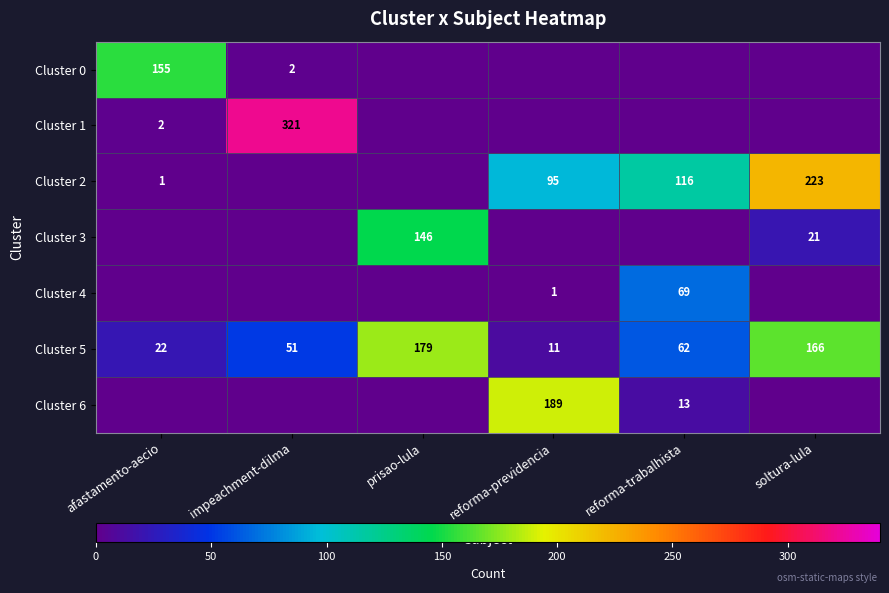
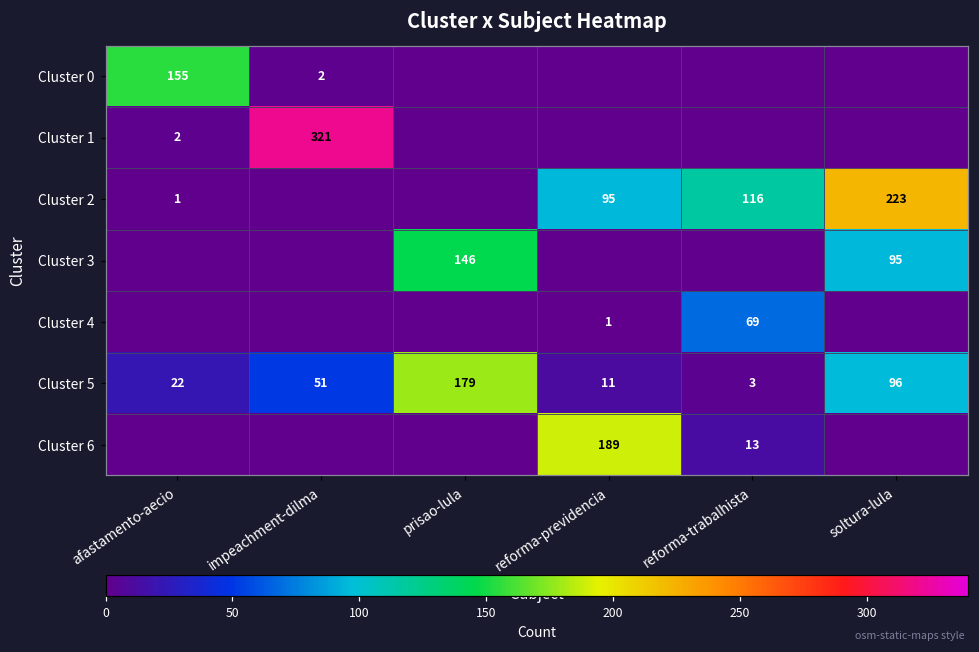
Cluster 3, soltura-lula: 21 -> 95
Cluster 5, reforma-trabalhista: 62 -> 3
Cluster 5, soltura-lula: 166 -> 96
